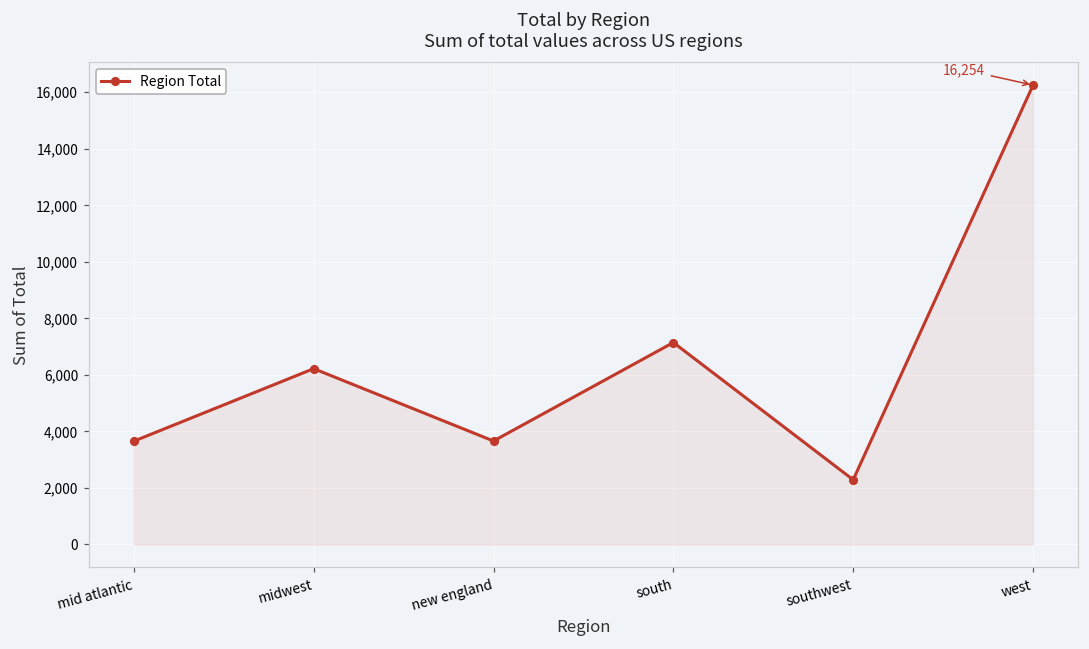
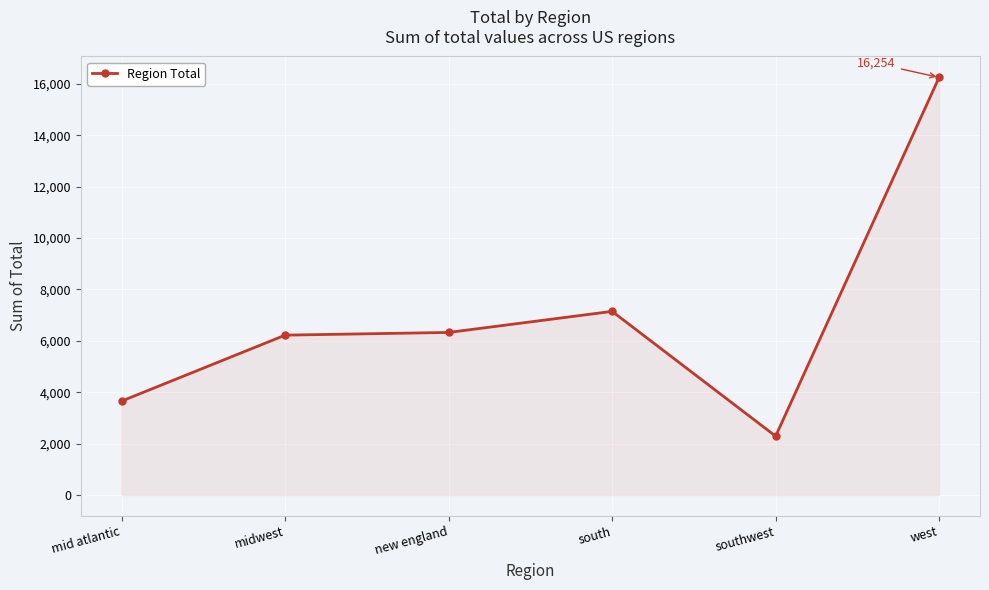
new england: 3,700 -> 6,300
